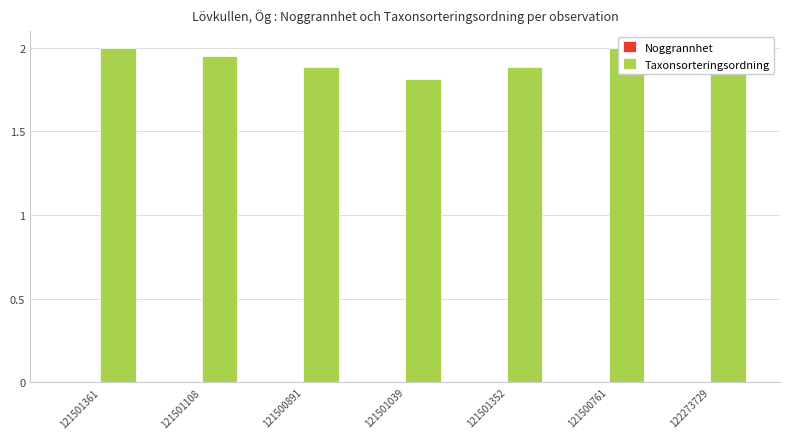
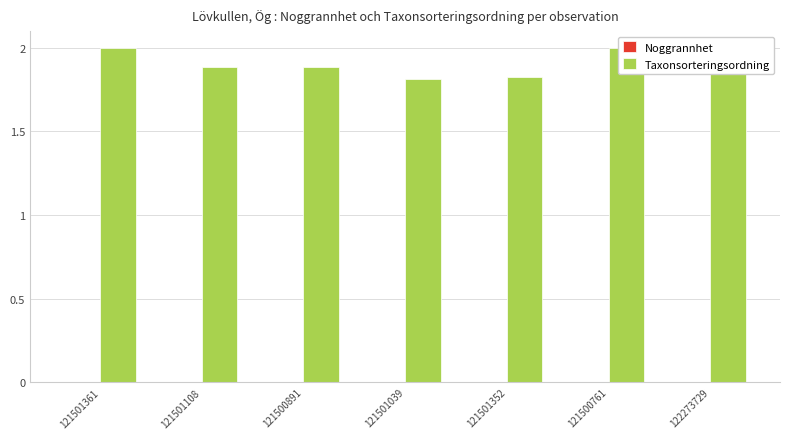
Taxonsorteringsordning, 121501108: 1.95 -> 1.88
Taxonsorteringsordning, 121501352: 1.88 -> 1.82
